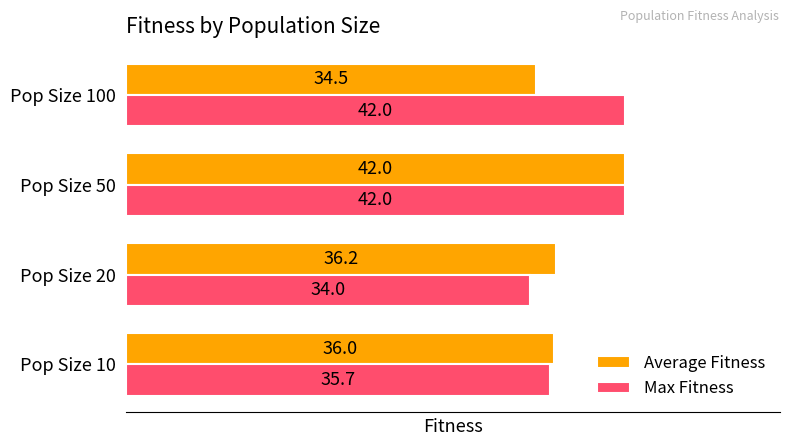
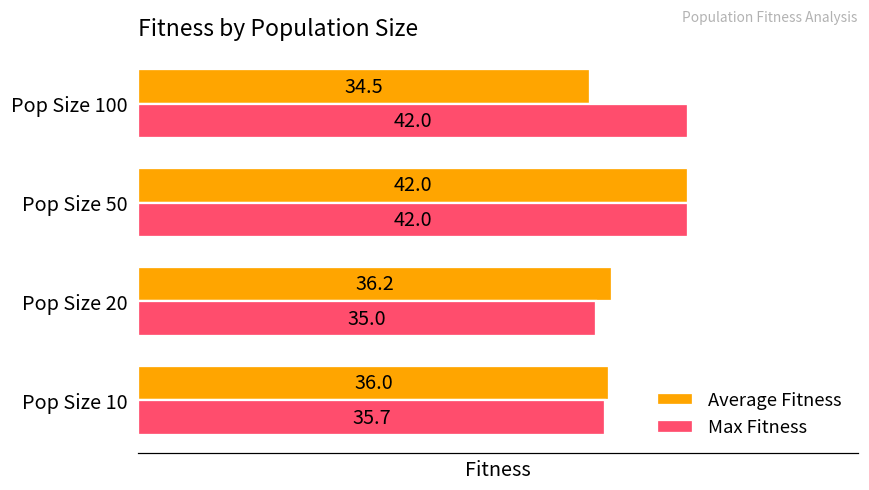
Max Fitness, Pop Size 20: 34.0 -> 35.0
